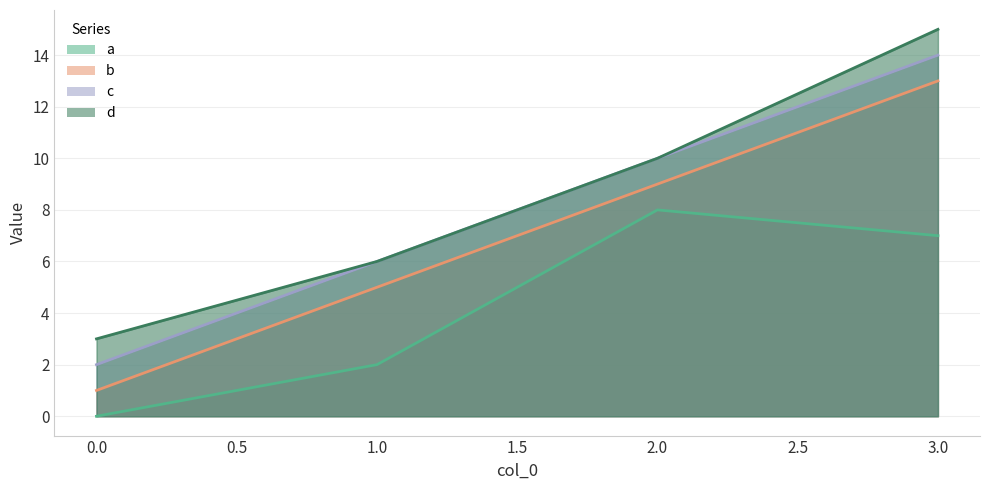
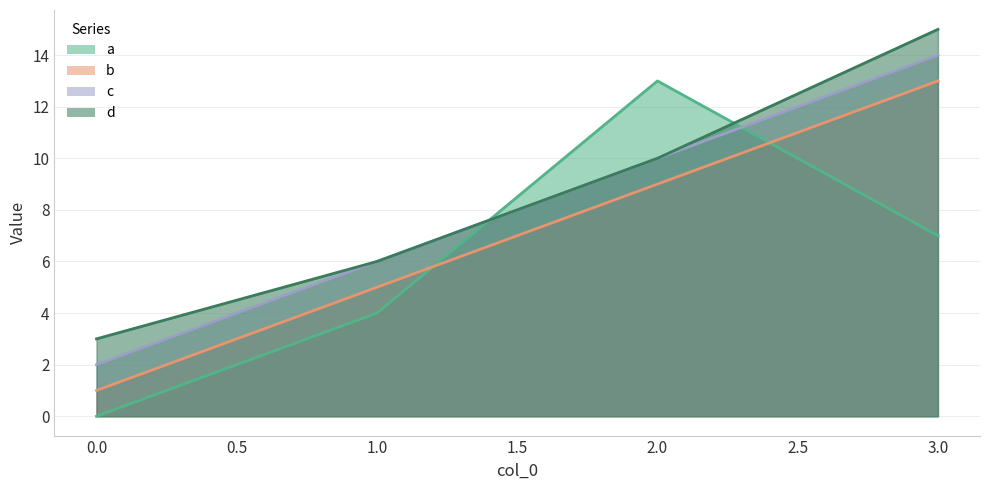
a, 1.0: 2 -> 4
a, 2.0: 8 -> 13
